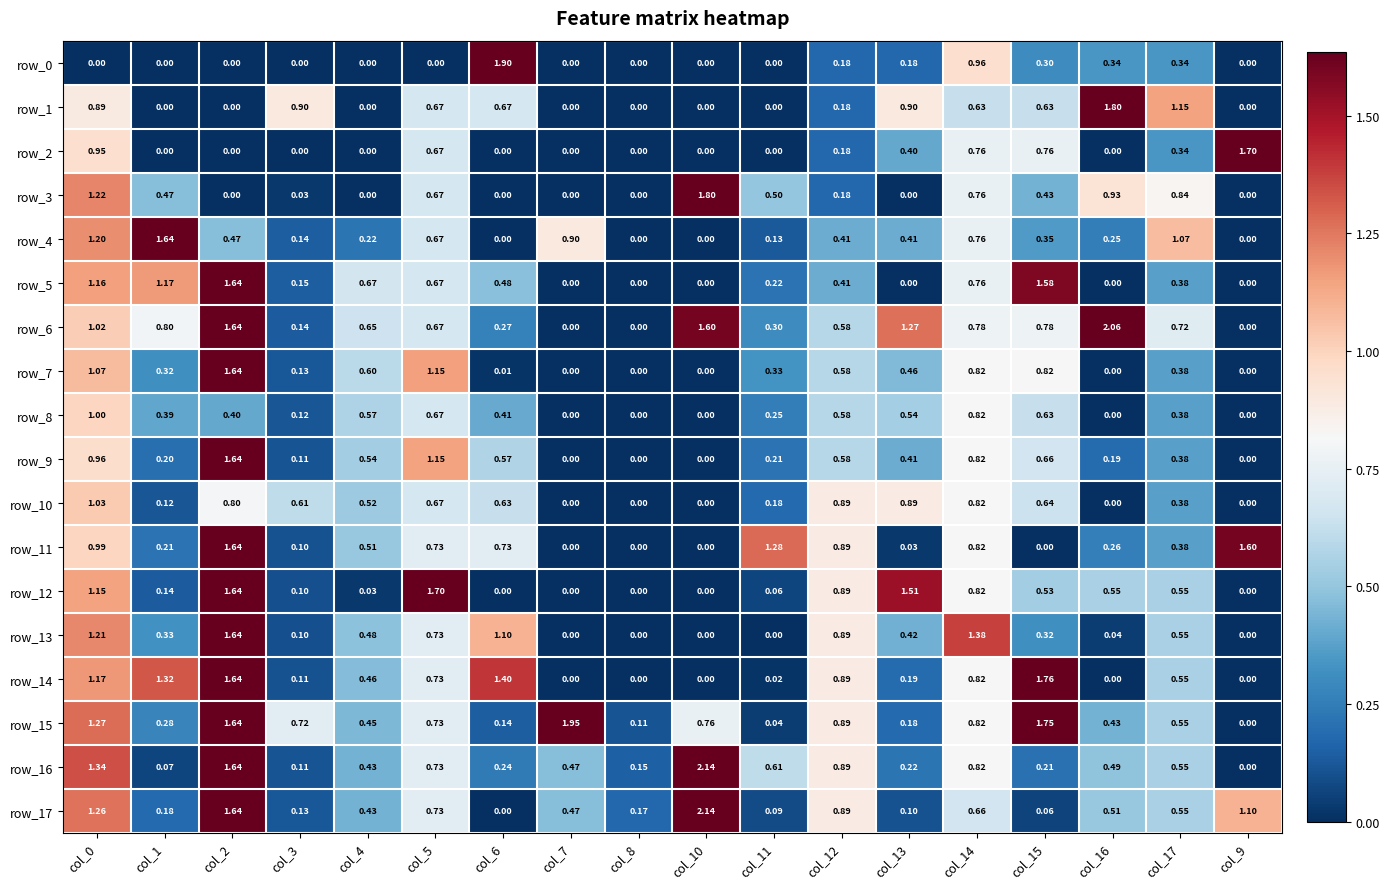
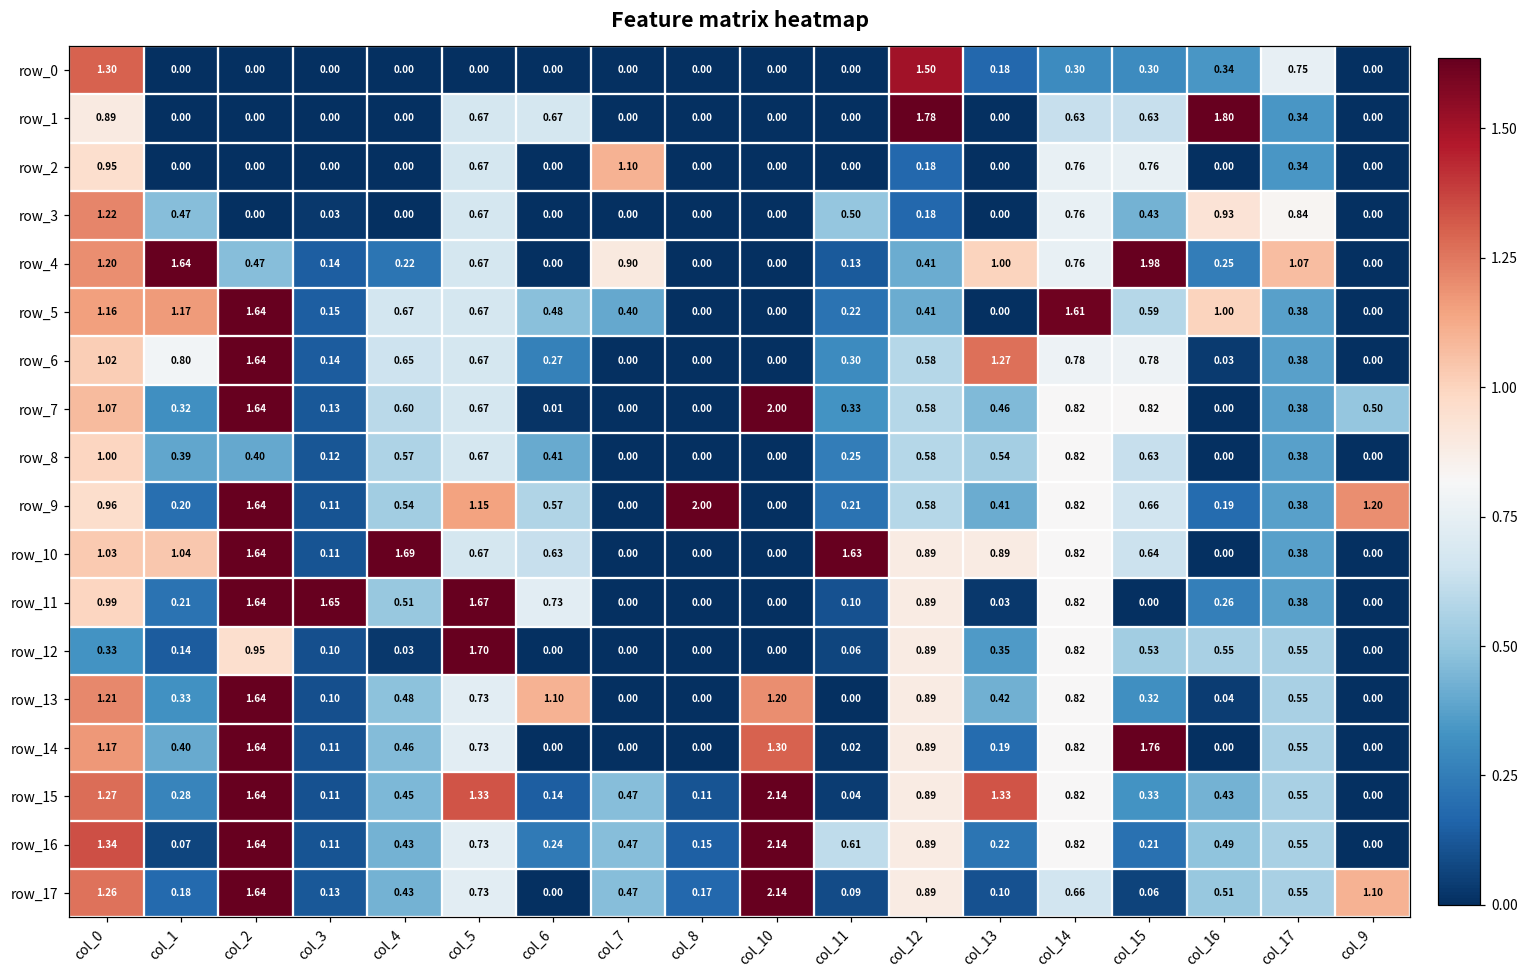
row_0, col_0: 0.00 -> 1.30
row_0, col_6: 1.90 -> 0.00
row_0, col_12: 0.18 -> 1.50
row_0, col_14: 0.96 -> 0.30
row_0, col_17: 0.34 -> 0.75
row_1, col_3: 0.90 -> 0.00
row_1, col_12: 0.18 -> 1.78
row_1, col_13: 0.90 -> 0.00
row_1, col_17: 1.15 -> 0.34
row_2, col_7: 0.00 -> 1.10
row_2, col_13: 0.40 -> 0.00
row_2, col_9: 1.70 -> 0.00
row_3, col_10: 1.80 -> 0.00
row_4, col_13: 0.41 -> 1.00
row_4, col_15: 0.35 -> 1.98
row_5, col_7: 0.00 -> 0.40
row_5, col_14: 0.76 -> 1.61
row_5, col_15: 1.58 -> 0.59
row_5, col_16: 0.00 -> 1.00
row_6, col_10: 1.60 -> 0.00
row_6, col_16: 2.06 -> 0.03
row_6, col_17: 0.72 -> 0.38
row_7, col_5: 1.15 -> 0.67
row_7, col_10: 0.00 -> 2.00
row_7, col_9: 0.00 -> 0.50
row_9, col_8: 0.00 -> 2.00
row_9, col_9: 0.00 -> 1.20
row_10, col_1: 0.12 -> 1.04
row_10, col_2: 0.80 -> 1.64
row_10, col_3: 0.61 -> 0.11
row_10, col_4: 0.52 -> 1.69
row_10, col_11: 0.18 -> 1.63
row_11, col_3: 0.10 -> 1.65
row_11, col_5: 0.73 -> 1.67
row_11, col_11: 1.28 -> 0.10
row_11, col_9: 1.60 -> 0.00
row_12, col_0: 1.15 -> 0.33
row_12, col_2: 1.64 -> 0.95
row_12, col_13: 1.51 -> 0.35
row_13, col_10: 0.00 -> 1.20
row_13, col_14: 1.38 -> 0.82
row_14, col_1: 1.32 -> 0.40
row_14, col_6: 1.40 -> 0.00
row_14, col_10: 0.00 -> 1.30
row_15, col_3: 0.72 -> 0.11
row_15, col_5: 0.73 -> 1.33
row_15, col_7: 1.95 -> 0.47
row_15, col_10: 0.76 -> 2.14
row_15, col_13: 0.18 -> 1.33
row_15, col_15: 1.75 -> 0.33
